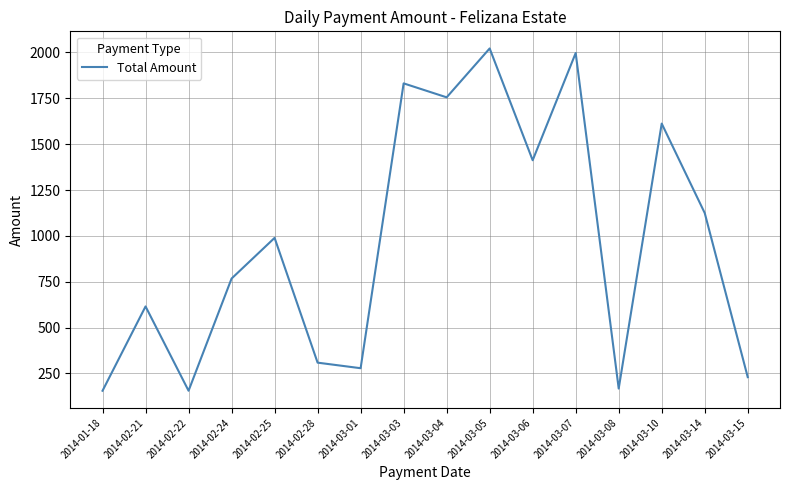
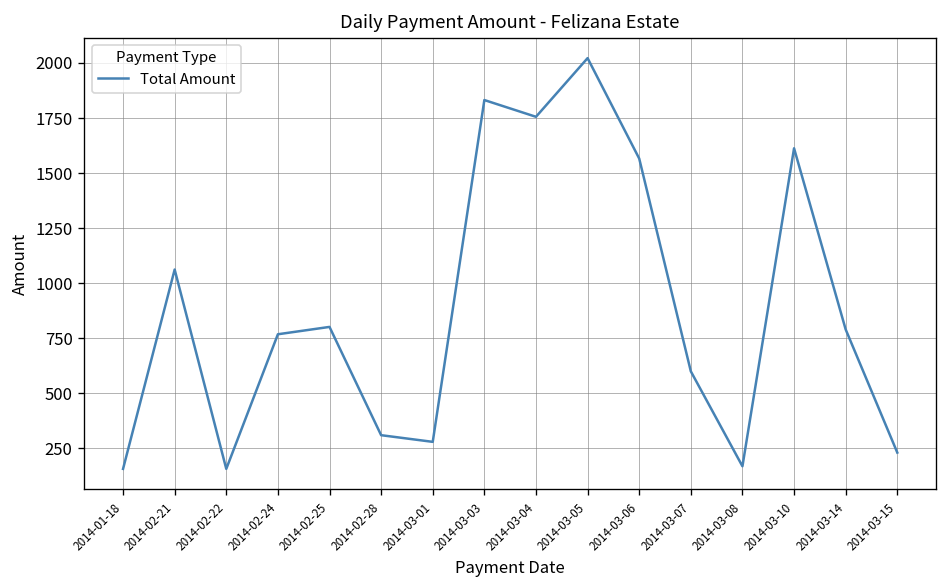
2014-02-21: 620 -> 1060
2014-02-25: 990 -> 800
2014-03-06: 1410 -> 1570
2014-03-07: 2000 -> 600
2014-03-14: 1120 -> 790
